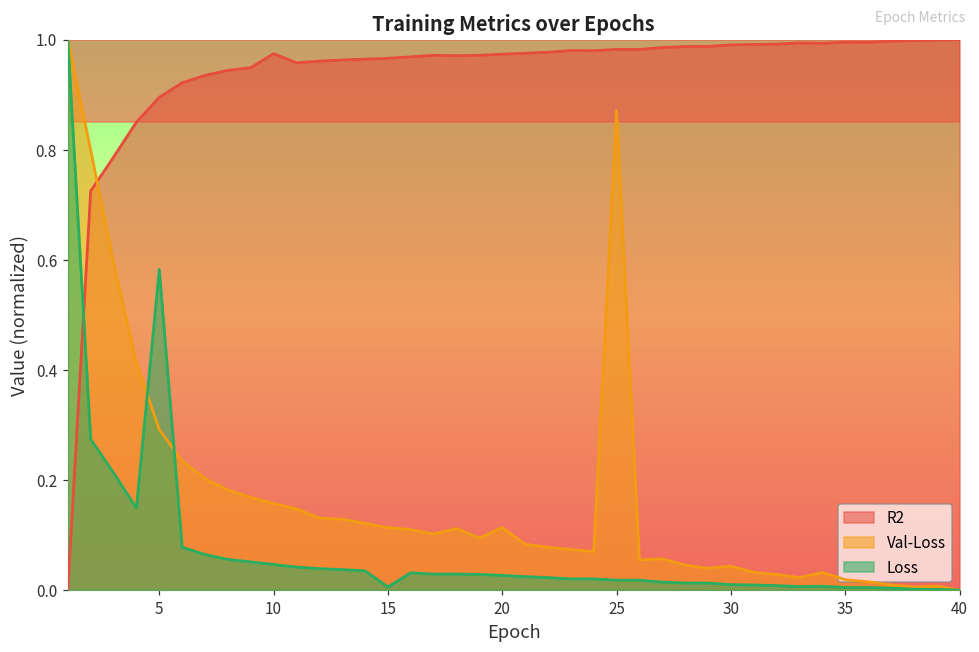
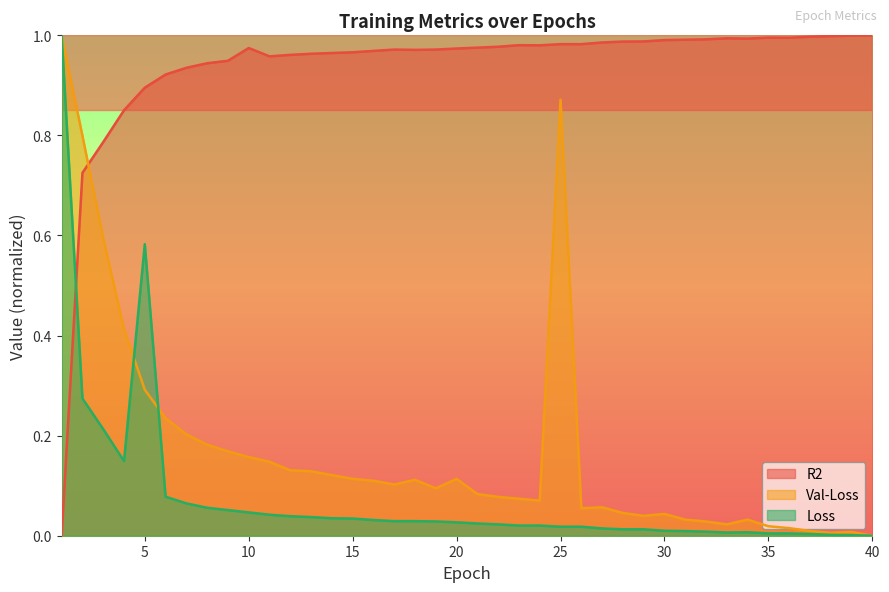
Loss, 15: 0.01 -> 0.03
